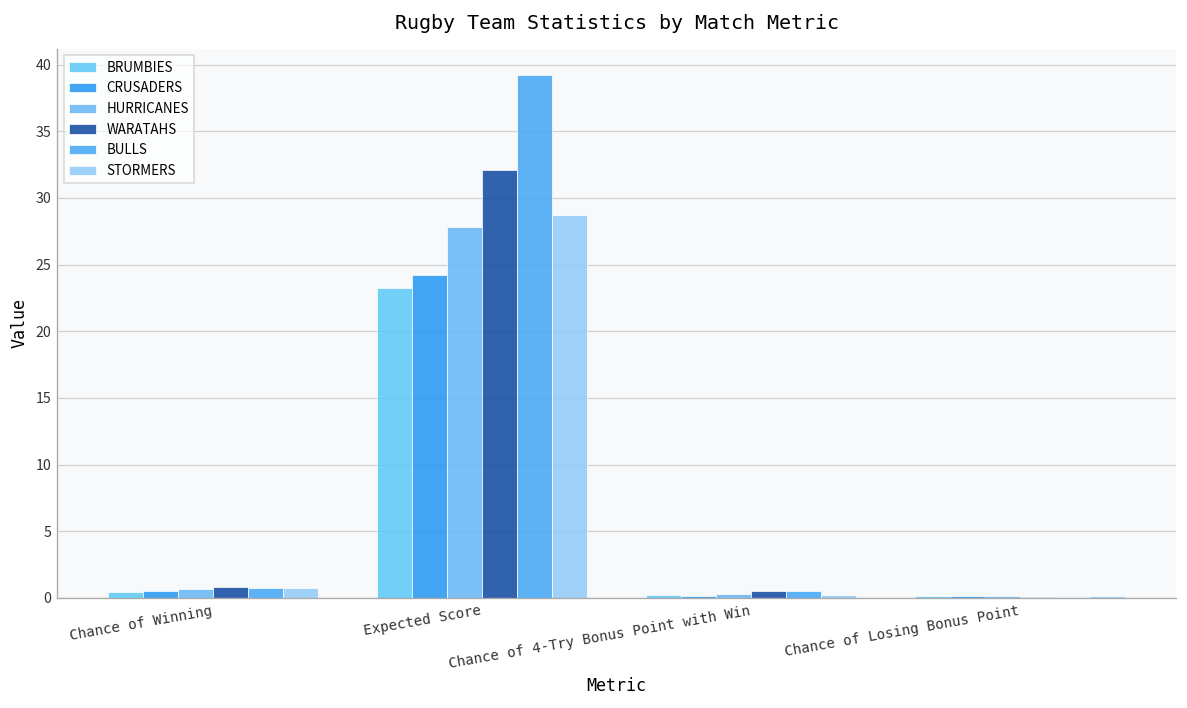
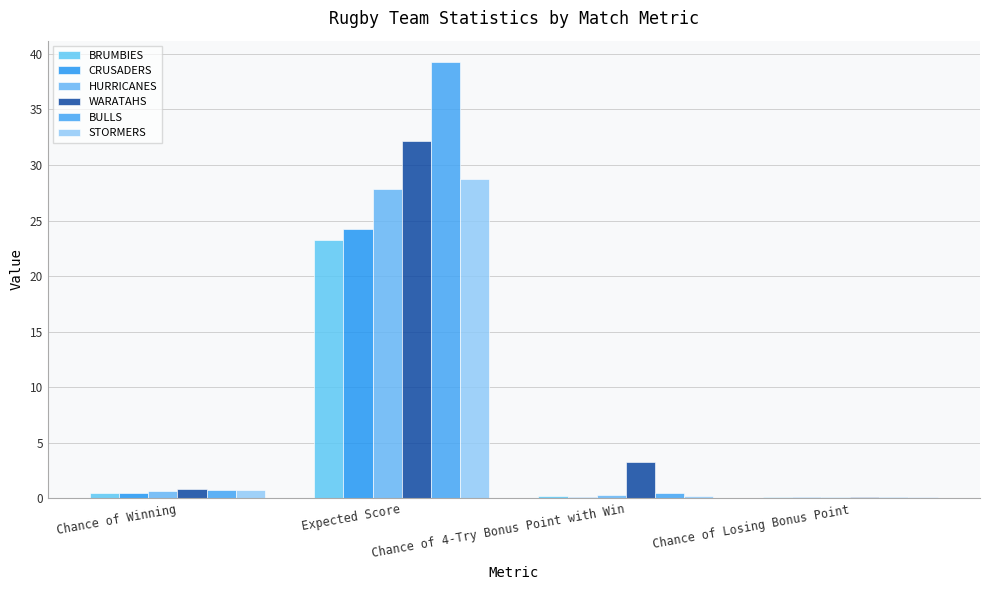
WARATAHS, Chance of 4-Try Bonus Point with Win: 0.5 -> 3.2
